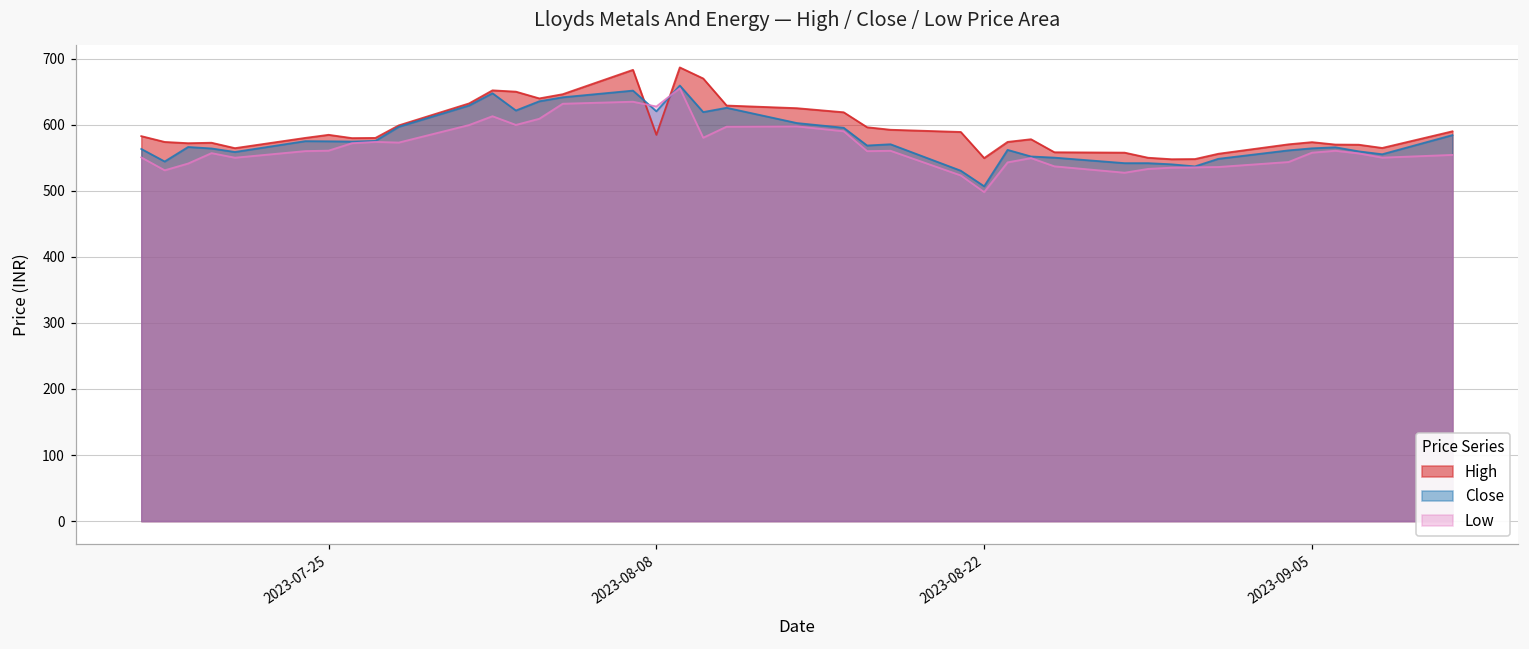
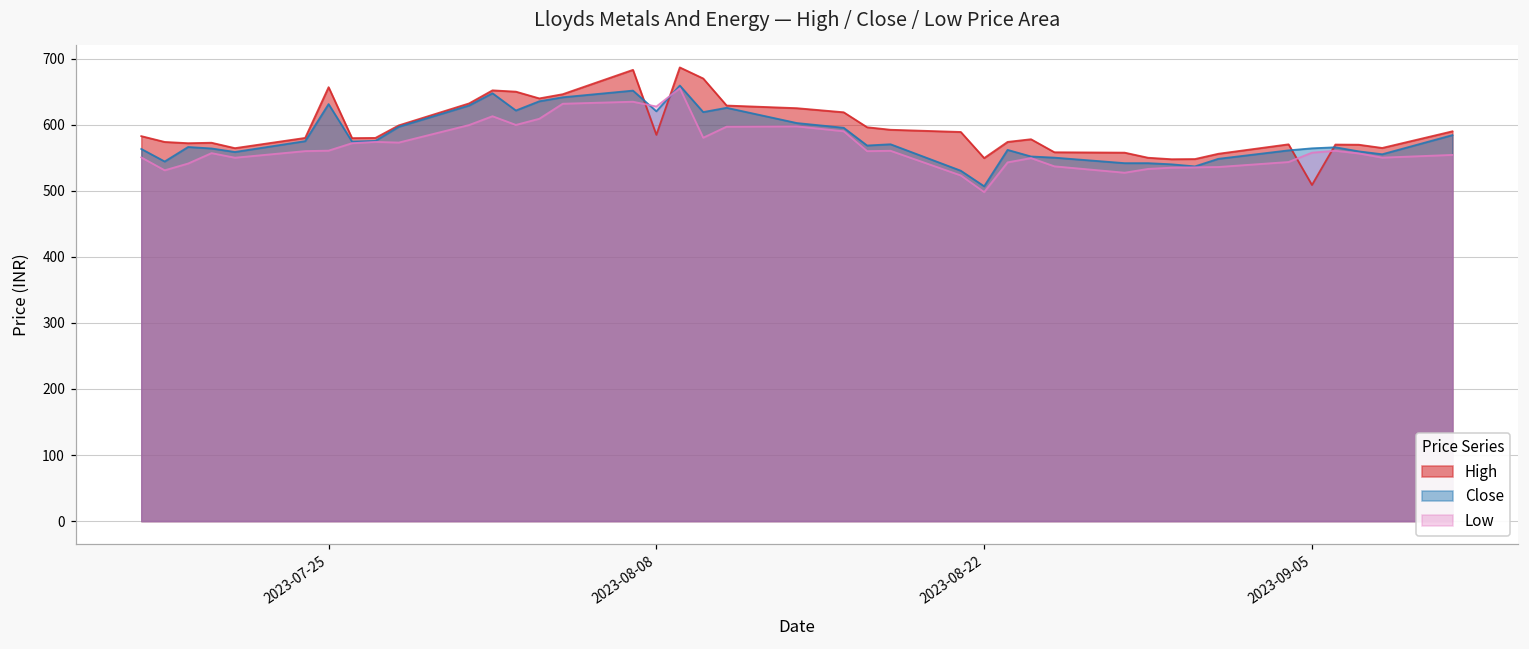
High, 2023-07-25: 580 -> 660
Close, 2023-07-25: 570 -> 630
High, 2023-09-05: 570 -> 510
